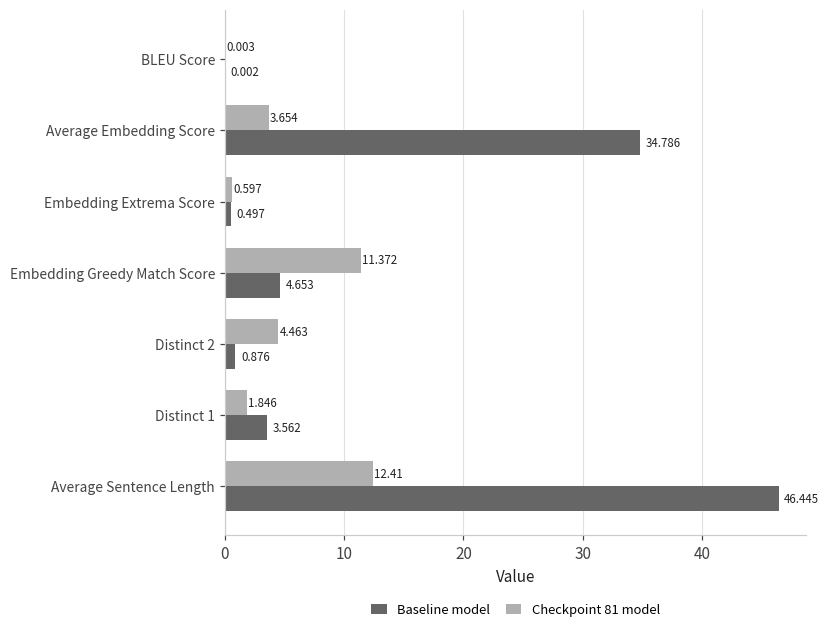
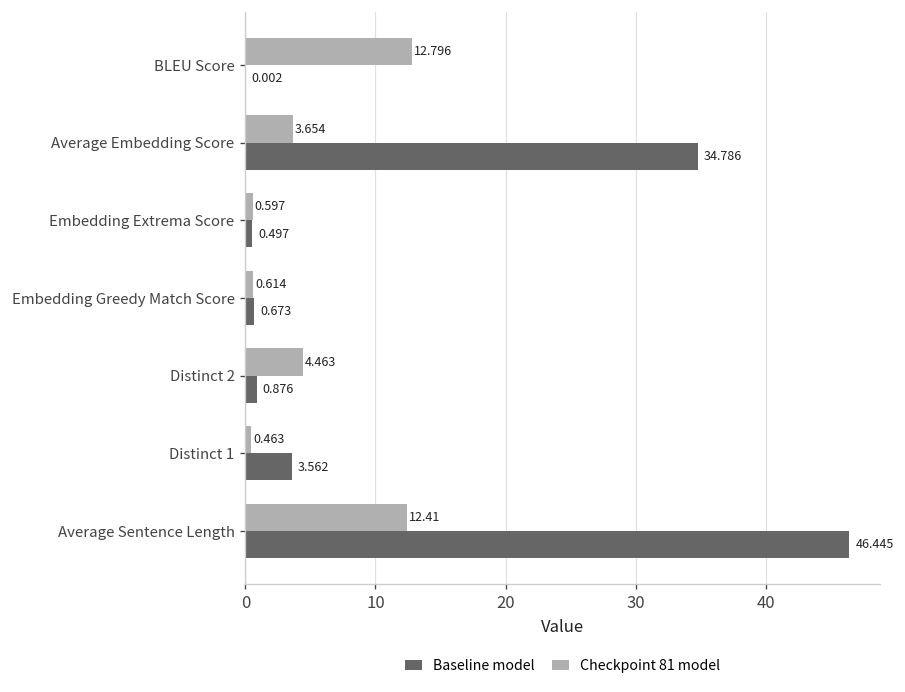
Checkpoint 81 model, BLEU Score: 0.003 -> 12.796
Checkpoint 81 model, Embedding Greedy Match Score: 11.372 -> 0.614
Baseline model, Embedding Greedy Match Score: 4.653 -> 0.673
Checkpoint 81 model, Distinct 1: 1.846 -> 0.463
